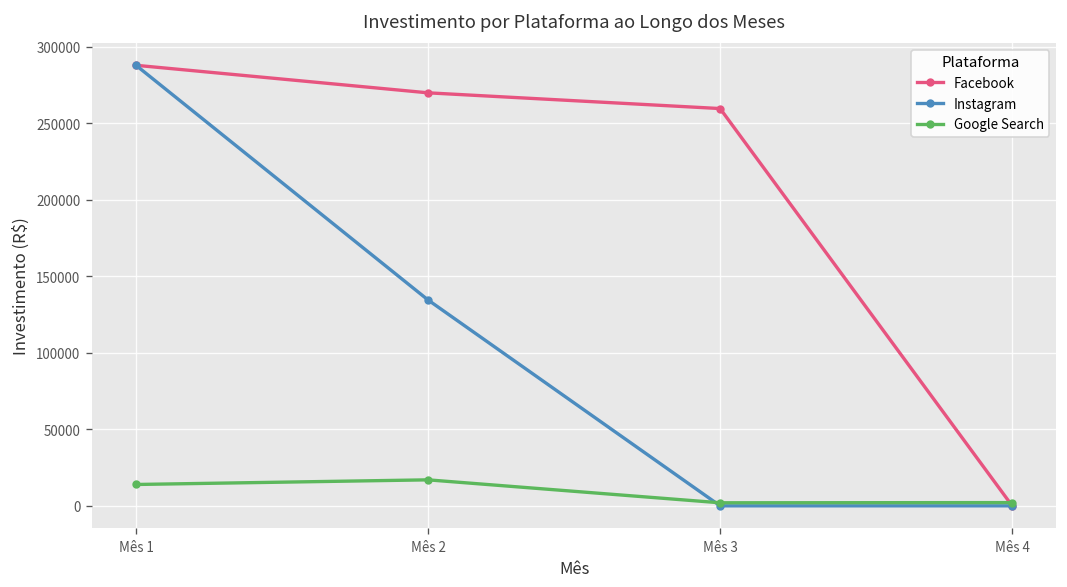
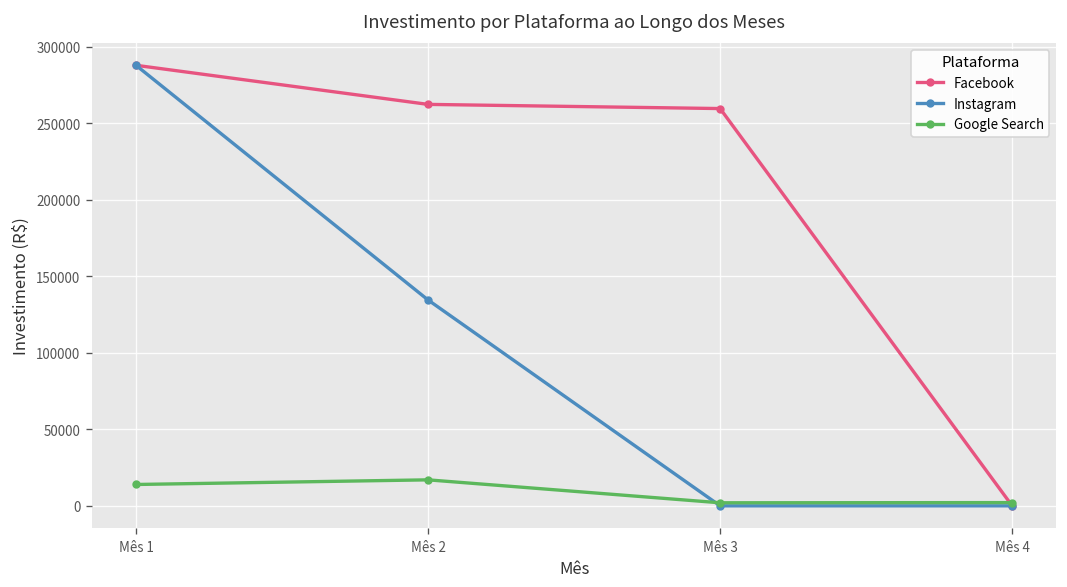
Facebook, Mês 2: 270000 -> 262000
